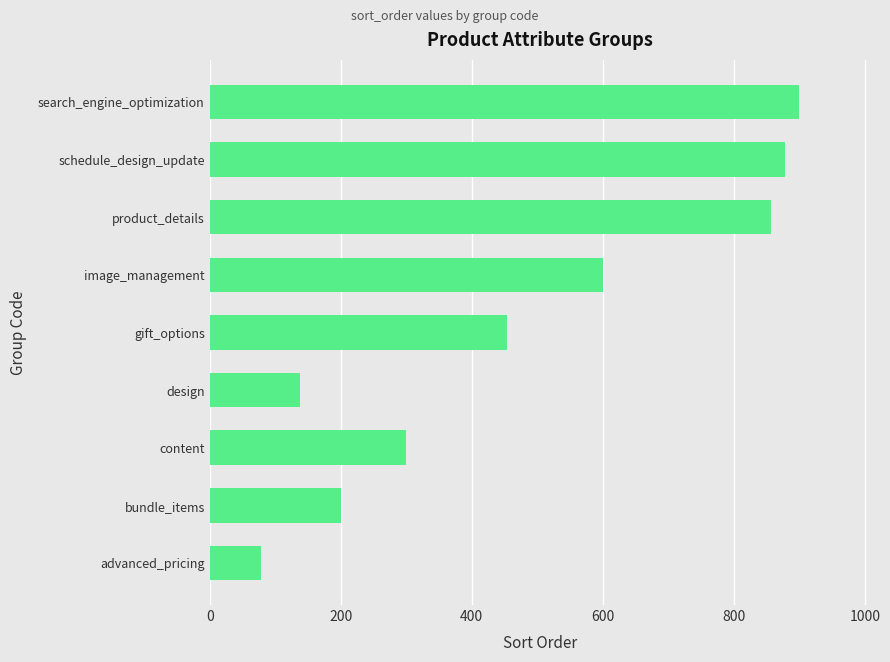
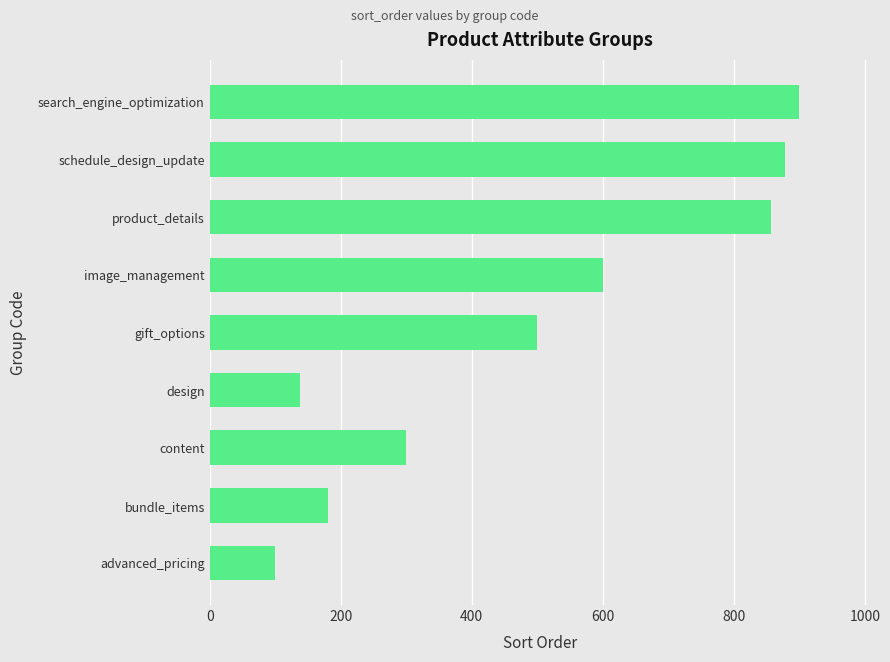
gift_options: 450 -> 500
bundle_items: 200 -> 180
advanced_pricing: 80 -> 100
